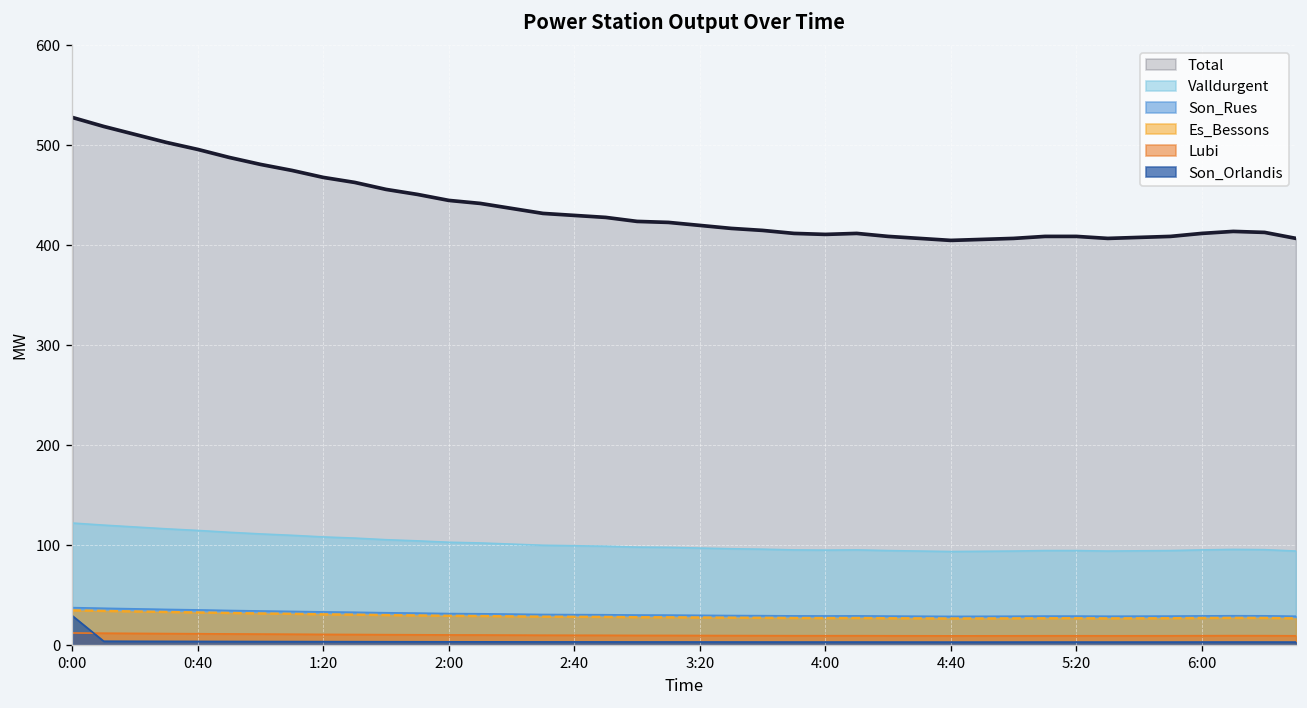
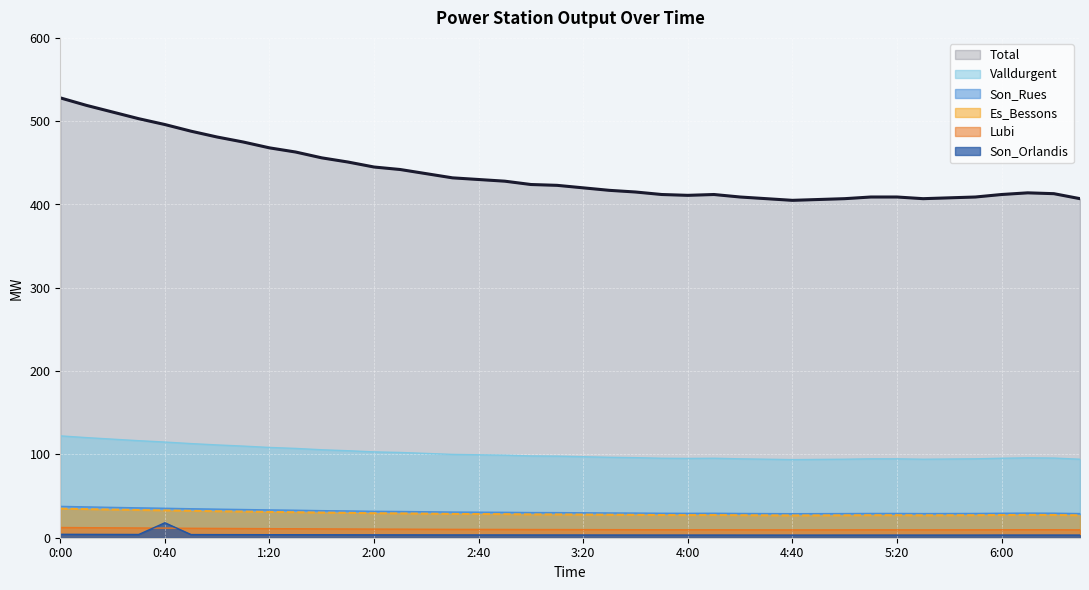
Son_Orlandis, 0:00: 30 -> 0
Son_Orlandis, 0:40: 0 -> 20
